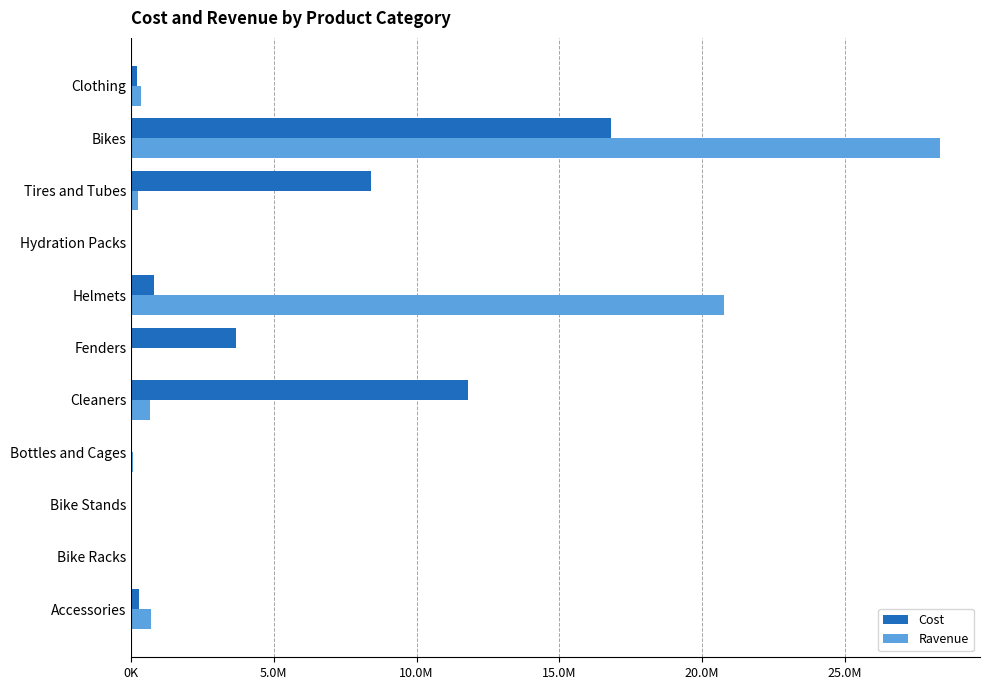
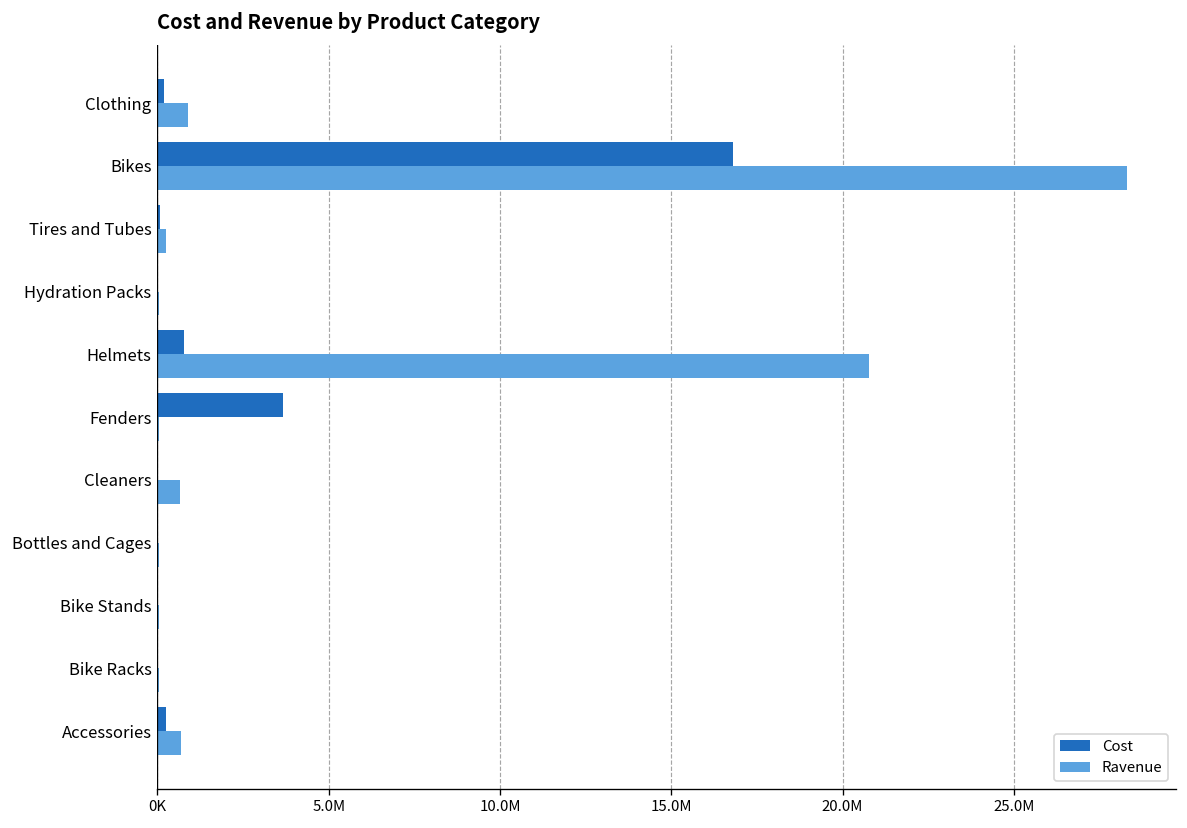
Ravenue, Clothing: 300000 -> 900000
Cost, Tires and Tubes: 8400000 -> 100000
Cost, Cleaners: 11800000 -> 0
